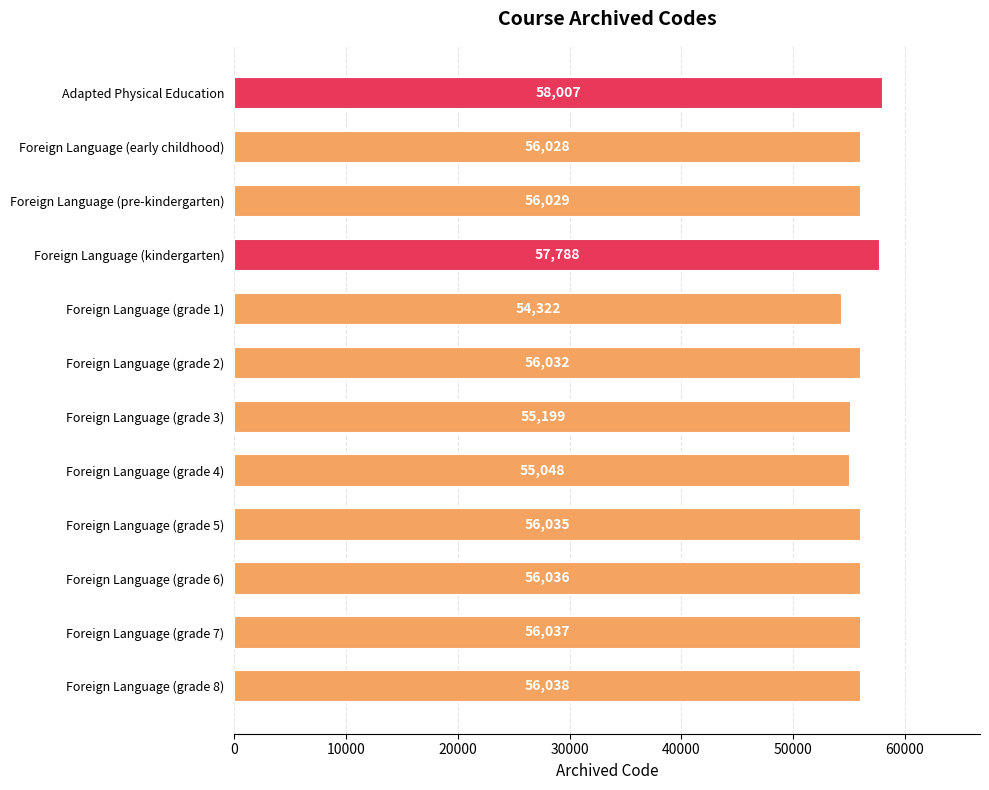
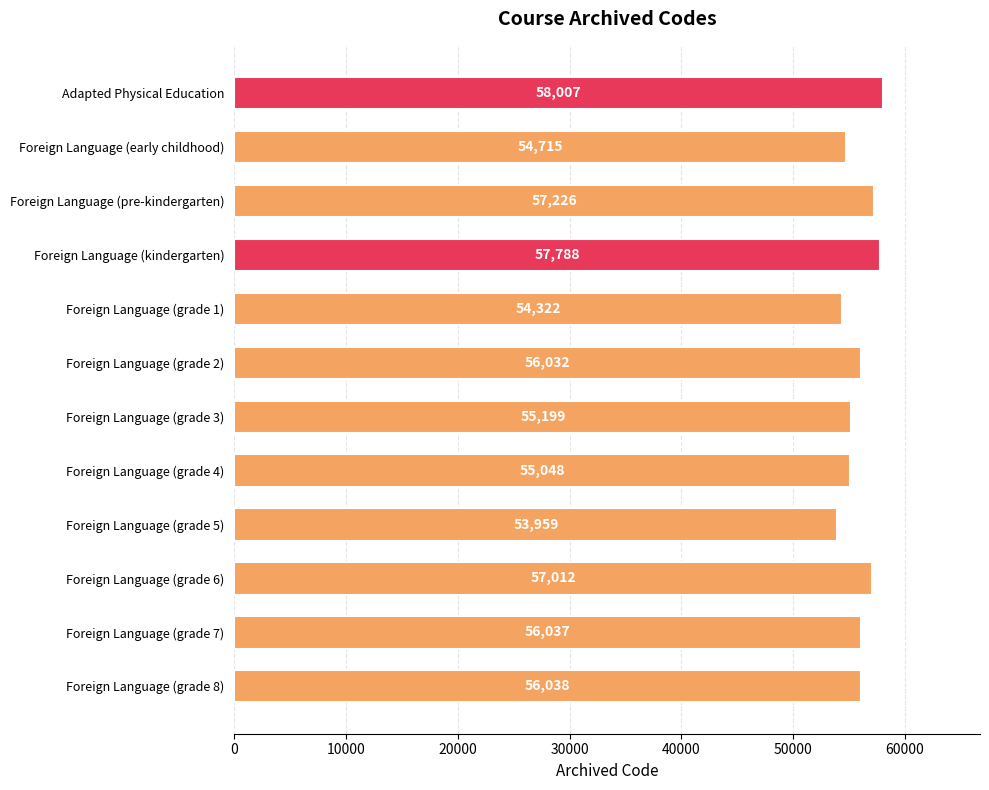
Foreign Language (early childhood): 56,028 -> 54,715
Foreign Language (pre-kindergarten): 56,029 -> 57,226
Foreign Language (grade 5): 56,035 -> 53,959
Foreign Language (grade 6): 56,036 -> 57,012
